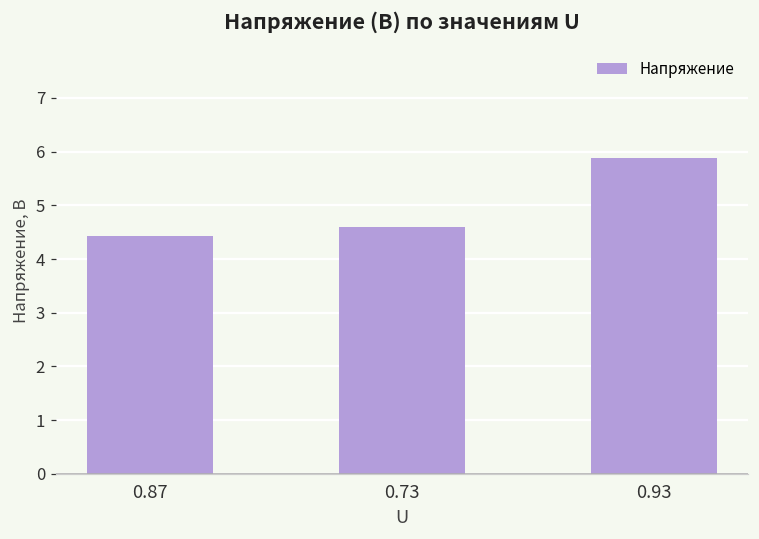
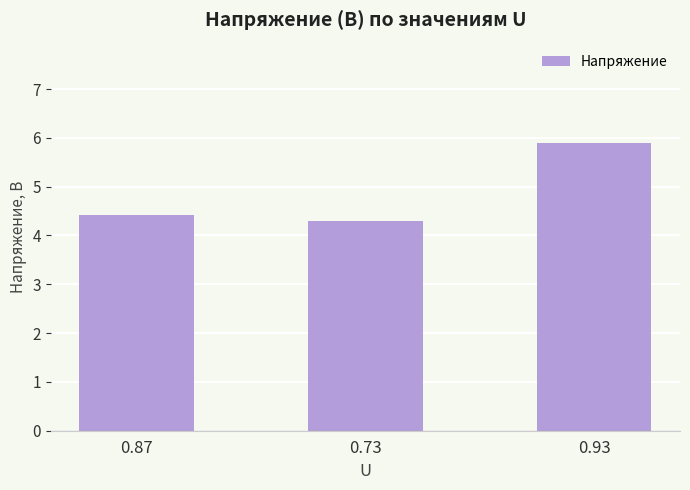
0.73: 4.6 -> 4.3
